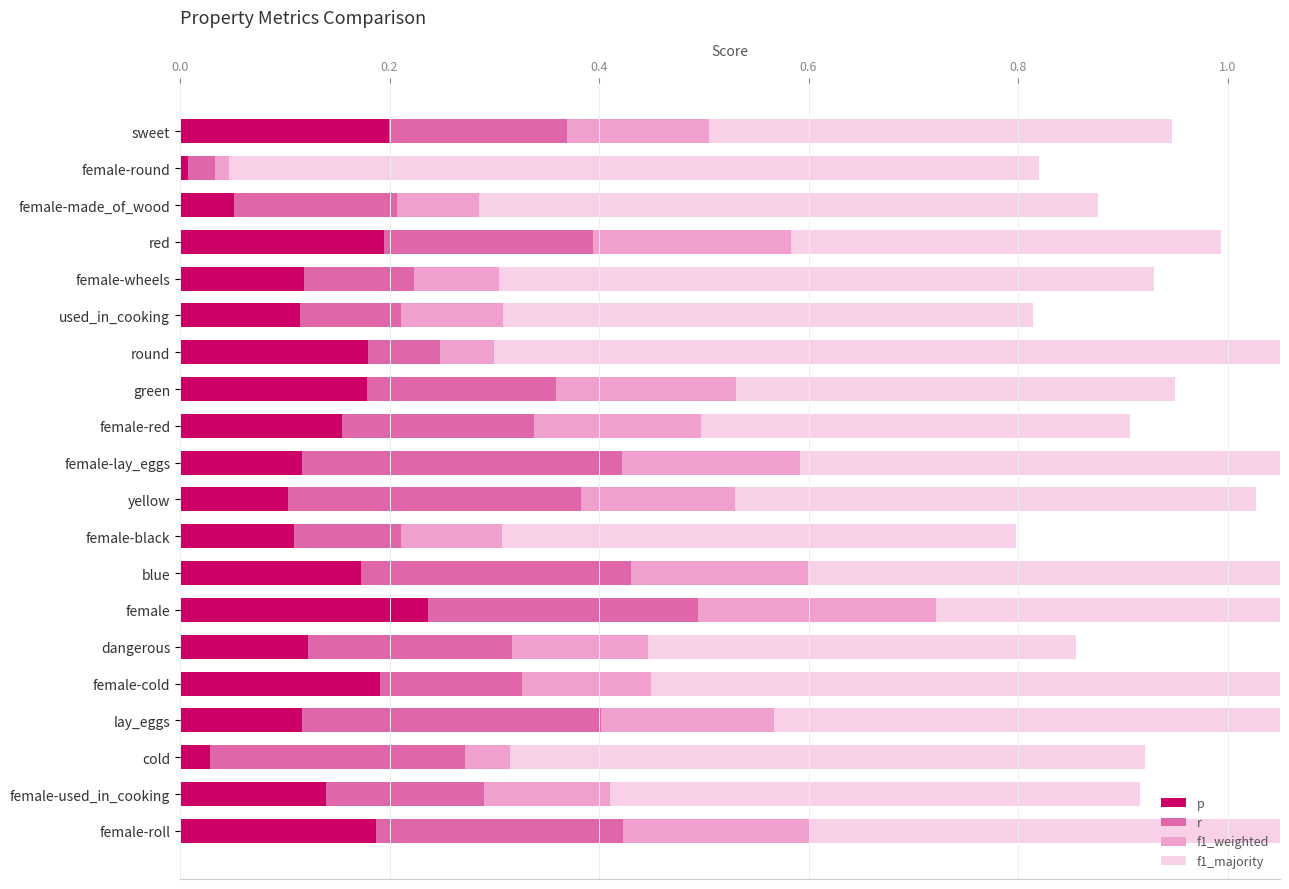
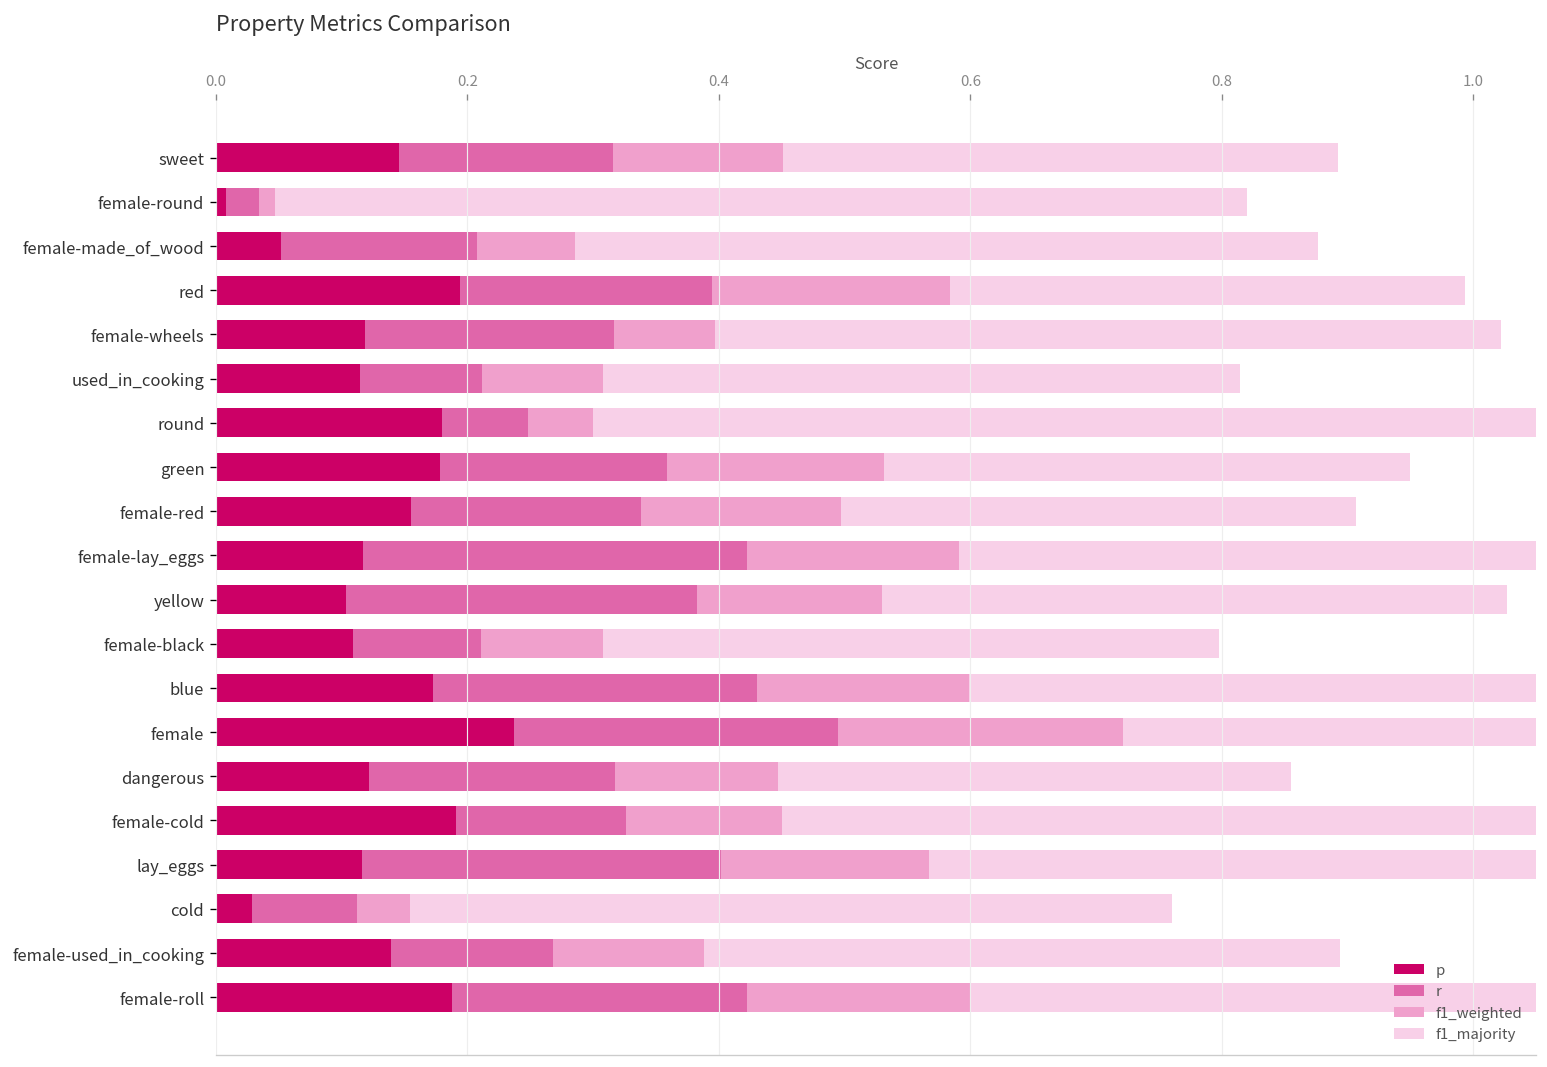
p, sweet: 0.200 -> 0.145
r, female-wheels: 0.105 -> 0.198
r, cold: 0.244 -> 0.083
r, female-used_in_cooking: 0.151 -> 0.129
